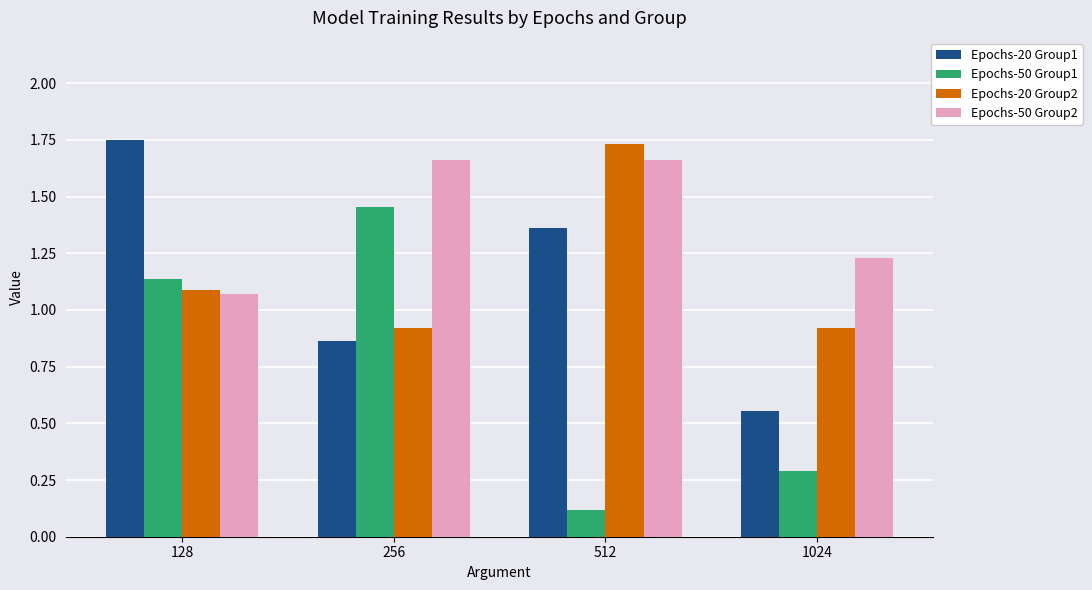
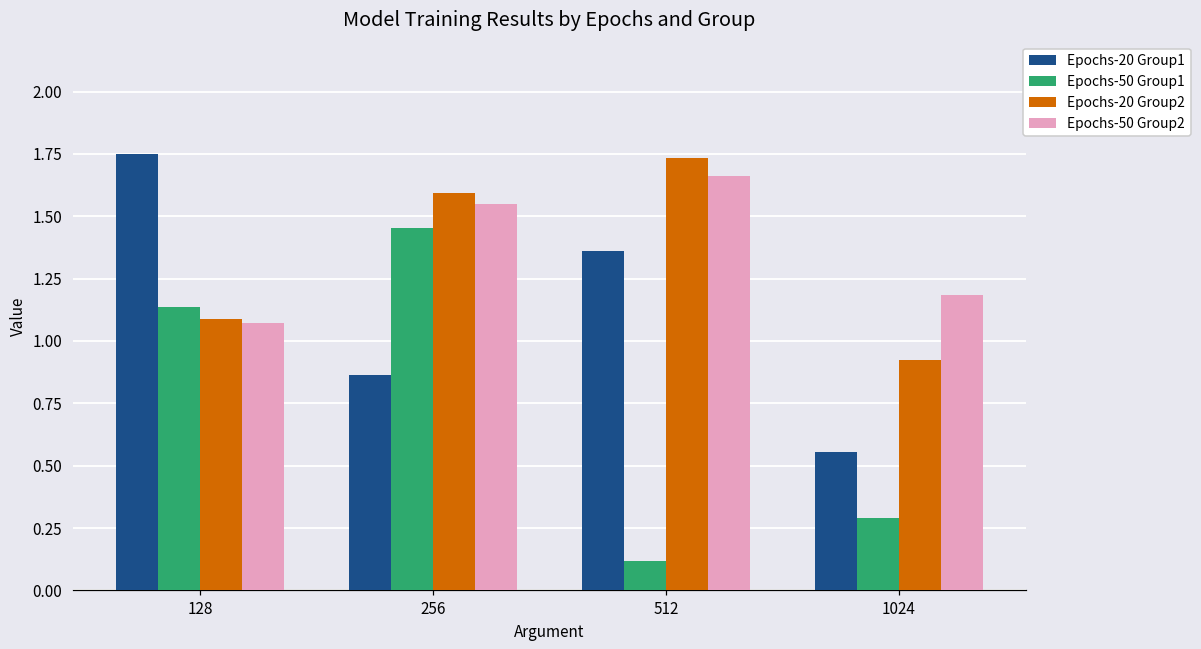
Epochs-20 Group2, 256: 0.92 -> 1.60
Epochs-50 Group2, 256: 1.66 -> 1.55
Epochs-50 Group2, 1024: 1.23 -> 1.19
